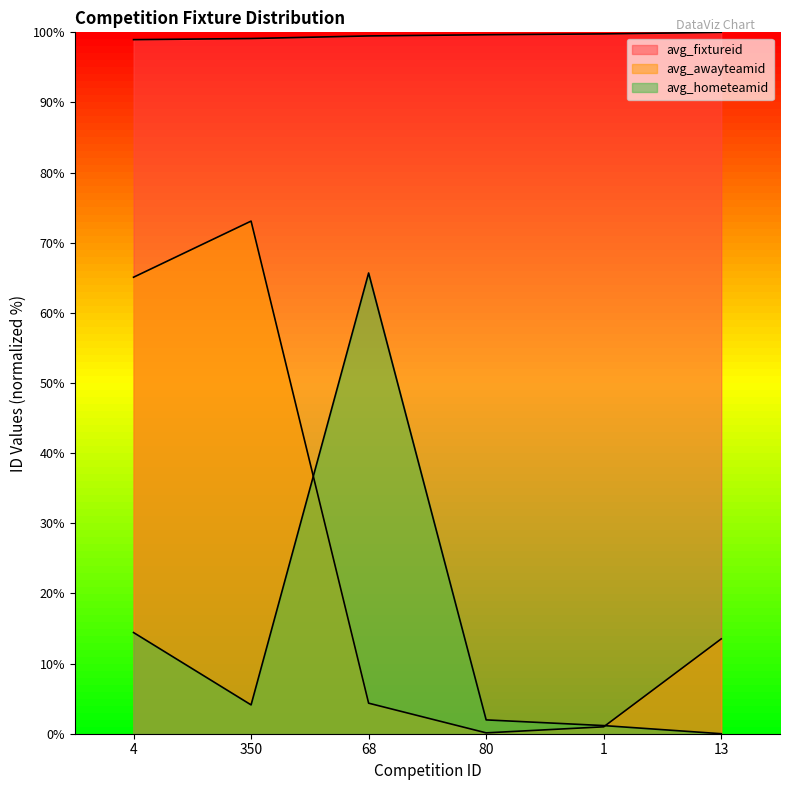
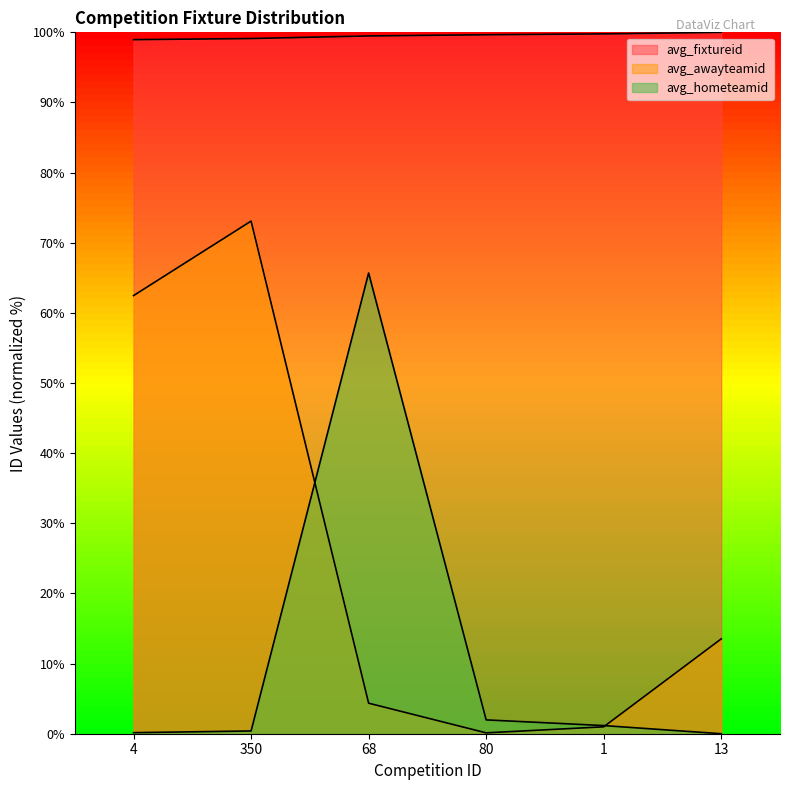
avg_awayteamid, 4: 65% -> 62%
avg_hometeamid, 4: 14% -> 0%
avg_hometeamid, 350: 4% -> 0%
